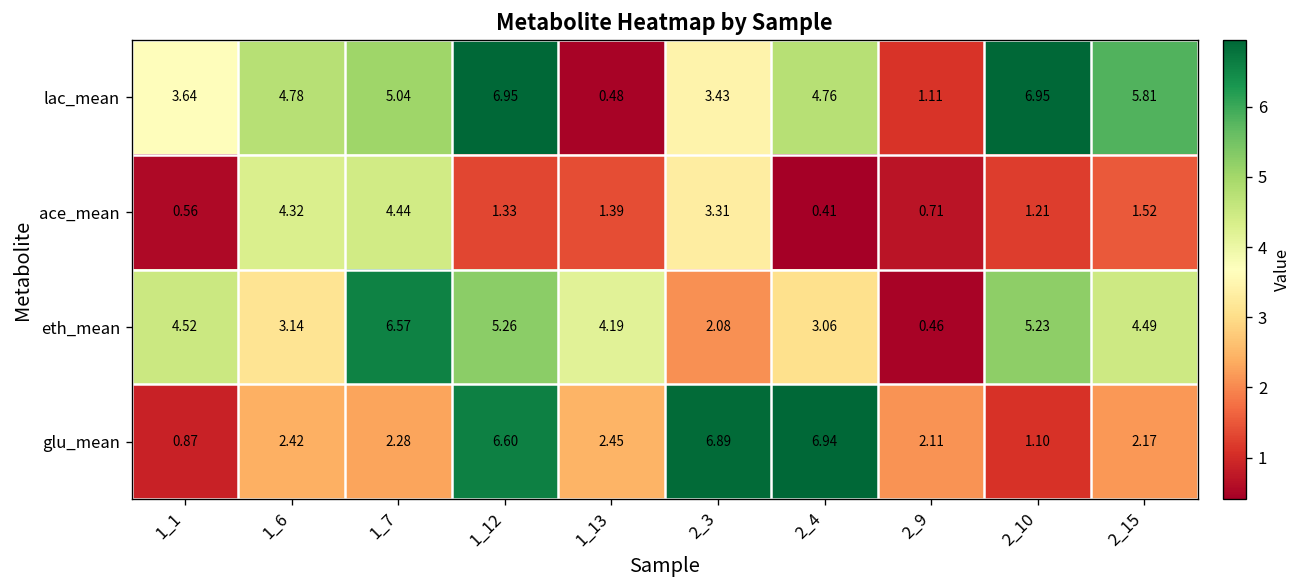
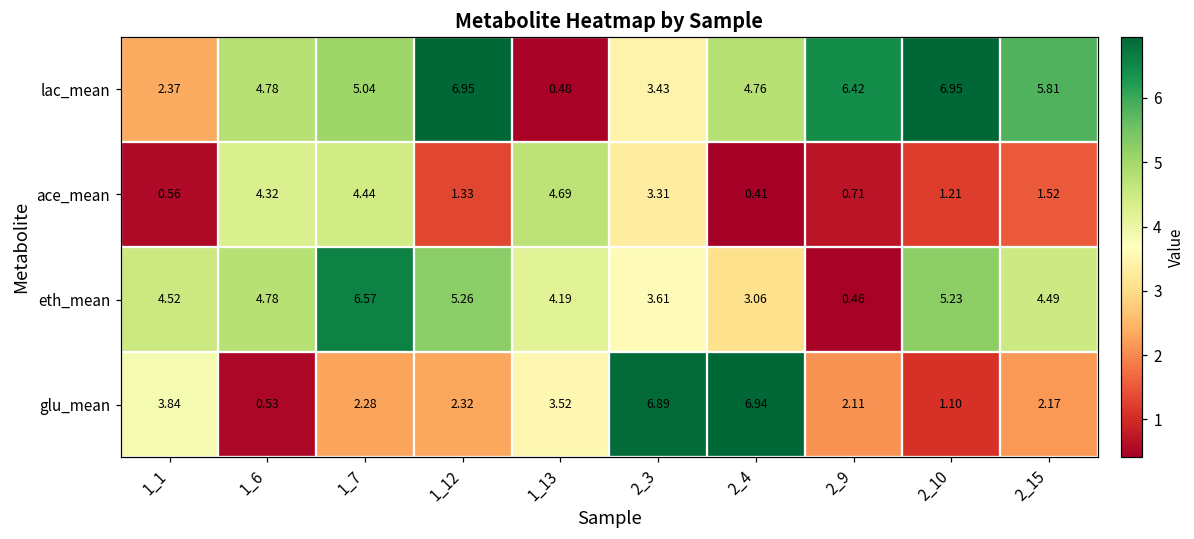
lac_mean, 1_1: 3.64 -> 2.37
lac_mean, 2_9: 1.11 -> 6.42
ace_mean, 1_13: 1.39 -> 4.69
eth_mean, 1_6: 3.14 -> 4.78
eth_mean, 2_3: 2.08 -> 3.61
glu_mean, 1_1: 0.87 -> 3.84
glu_mean, 1_6: 2.42 -> 0.53
glu_mean, 1_12: 6.60 -> 2.32
glu_mean, 1_13: 2.45 -> 3.52
